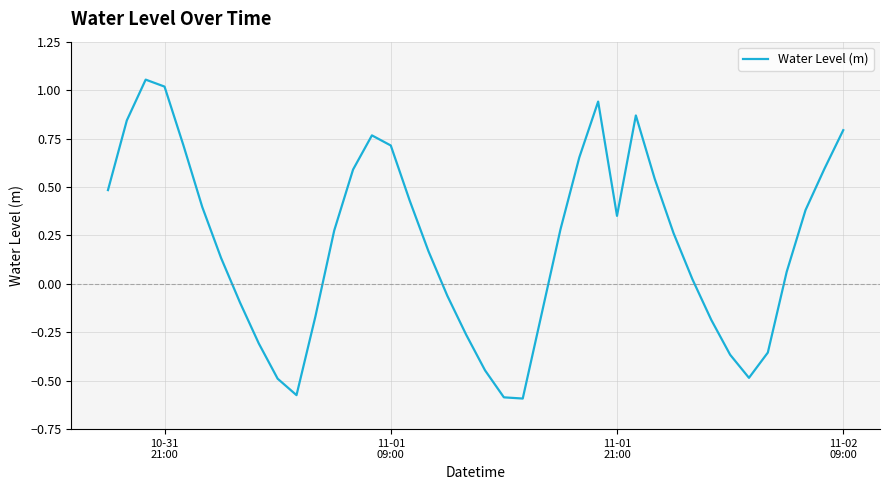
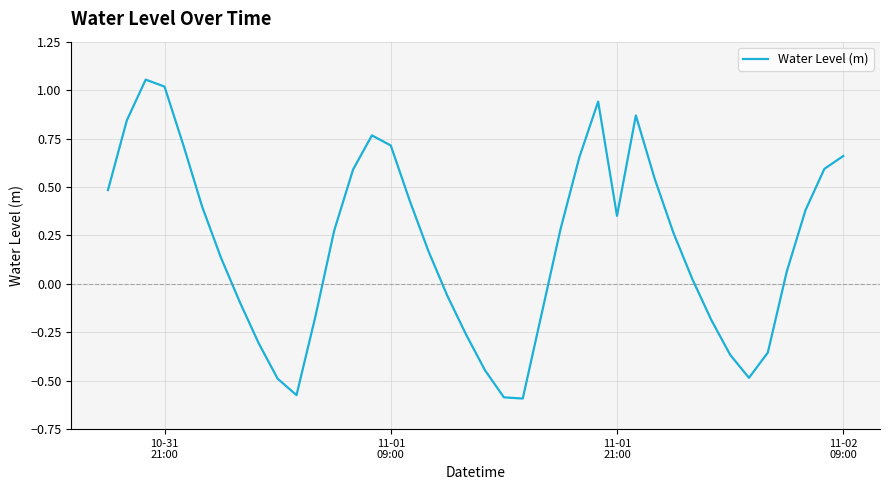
11-02 09:00: 0.79 -> 0.66
